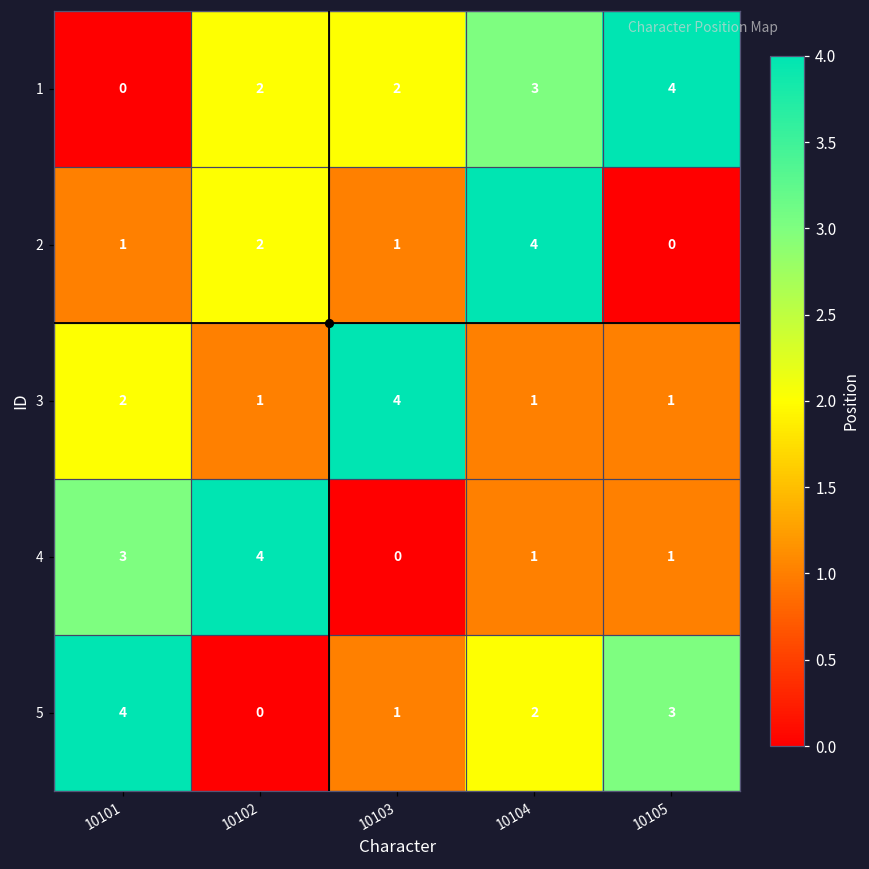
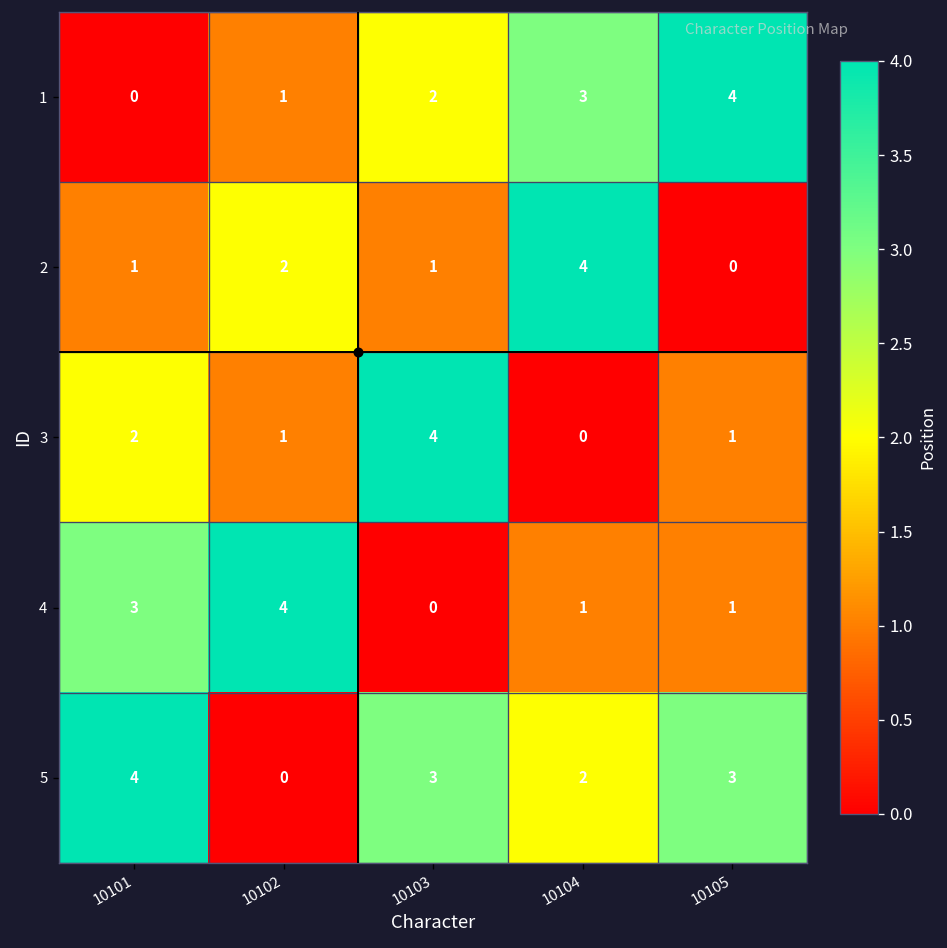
1, 10102: 2 -> 1
3, 10104: 1 -> 0
5, 10103: 1 -> 3
